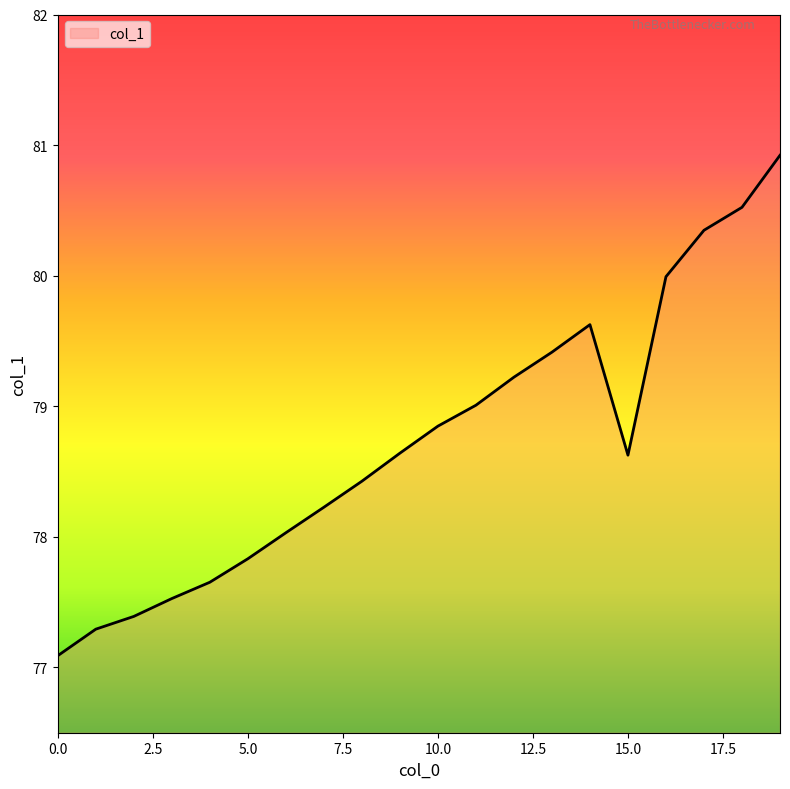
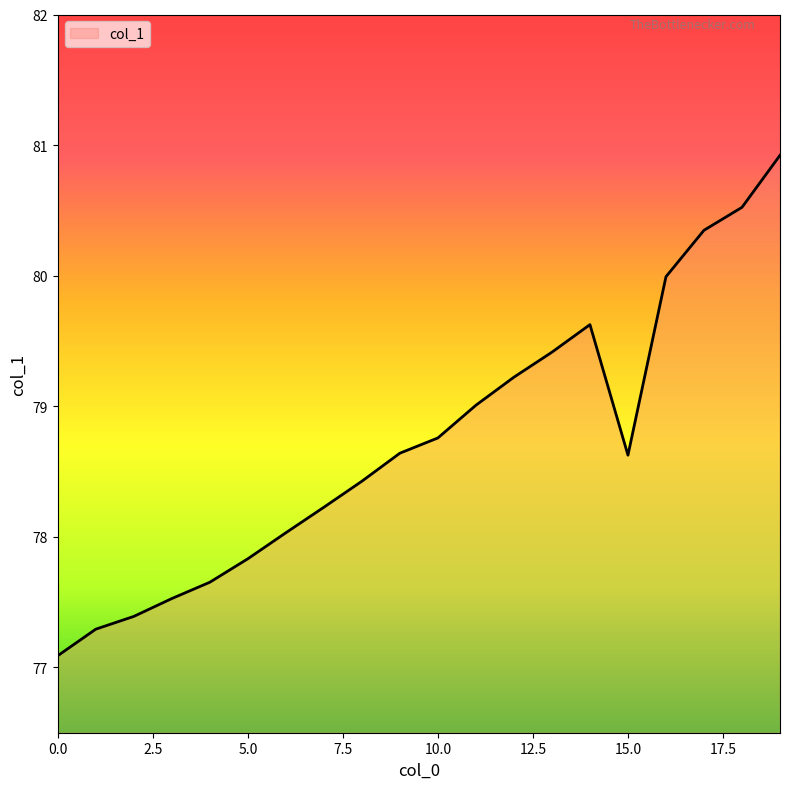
10.0: 78.85 -> 78.76
